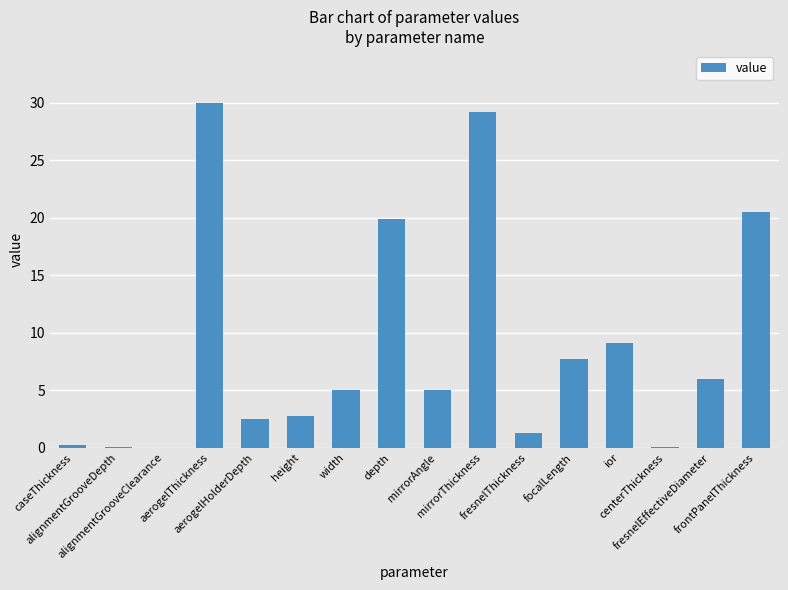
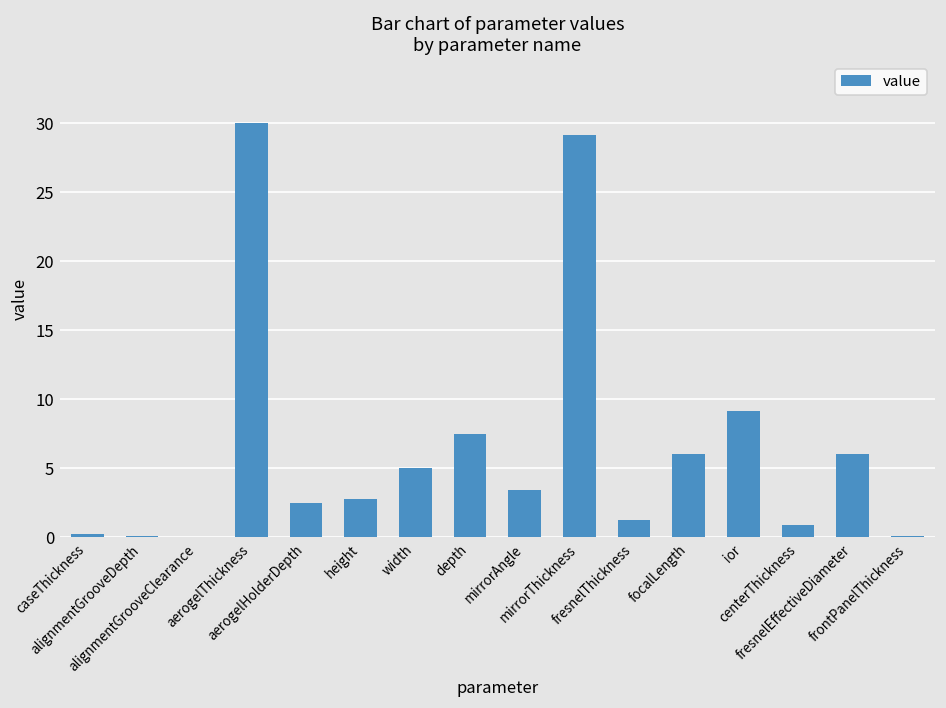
depth: 19.9 -> 7.5
mirrorAngle: 5.0 -> 3.4
focalLength: 7.7 -> 6.0
centerThickness: 0.1 -> 0.9
frontPanelThickness: 20.5 -> 0.1
